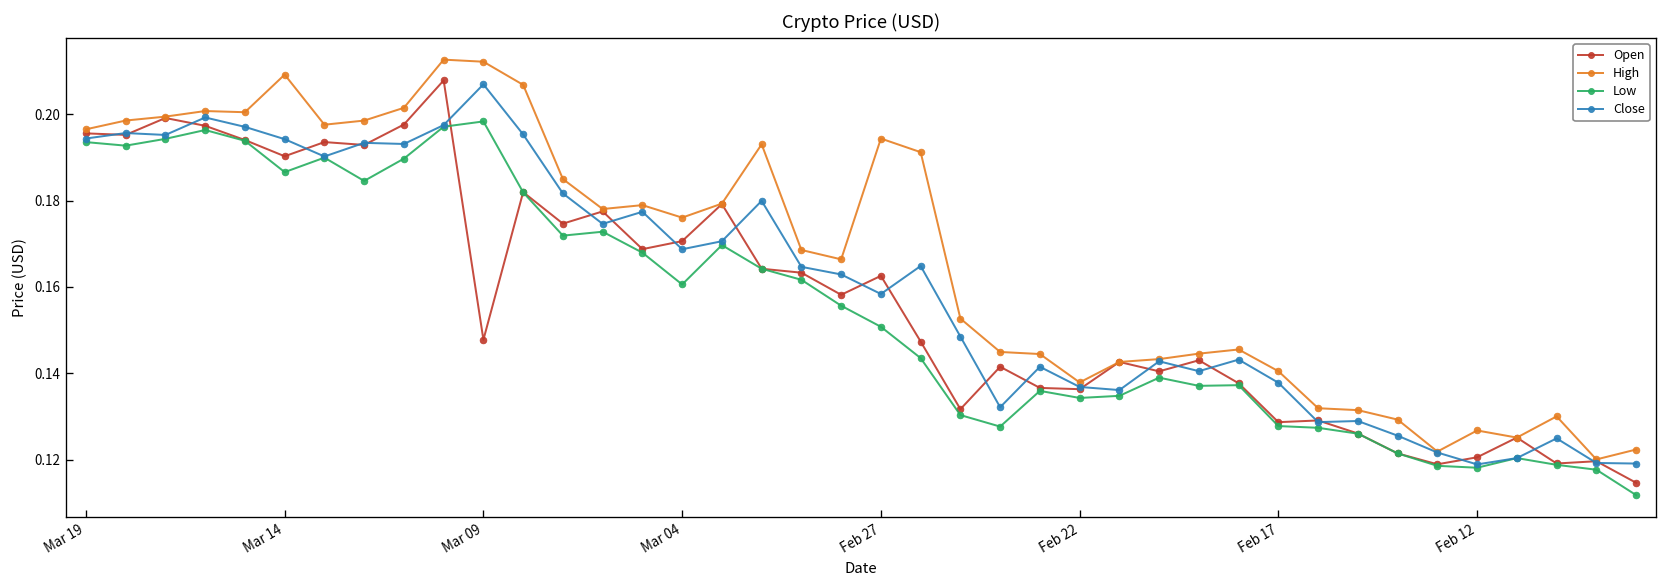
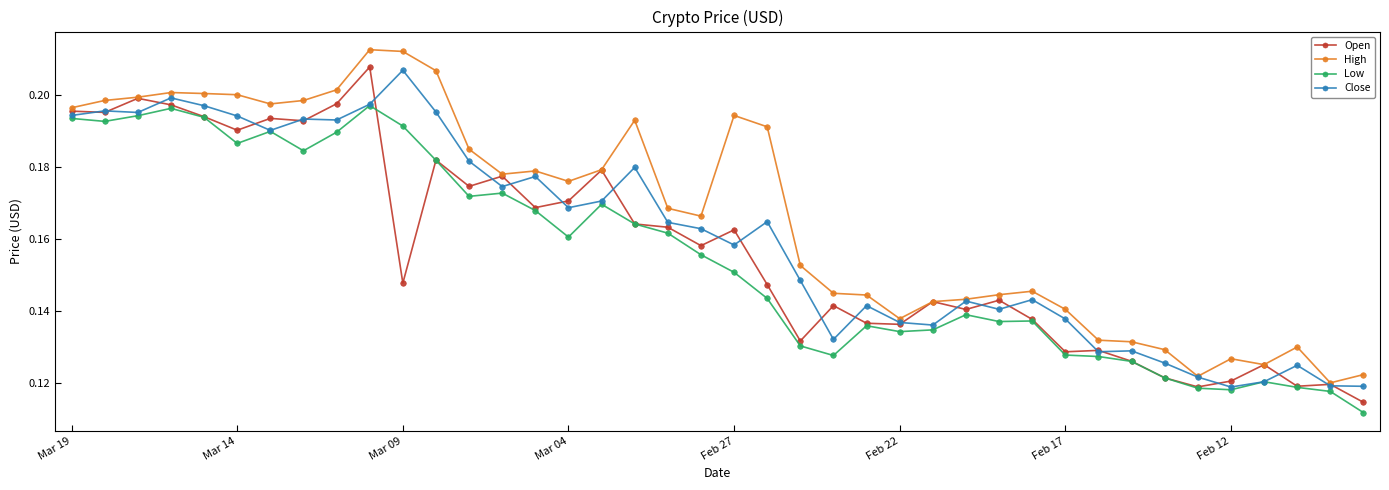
High, Mar 14: 0.209 -> 0.200
Low, Mar 09: 0.198 -> 0.191
